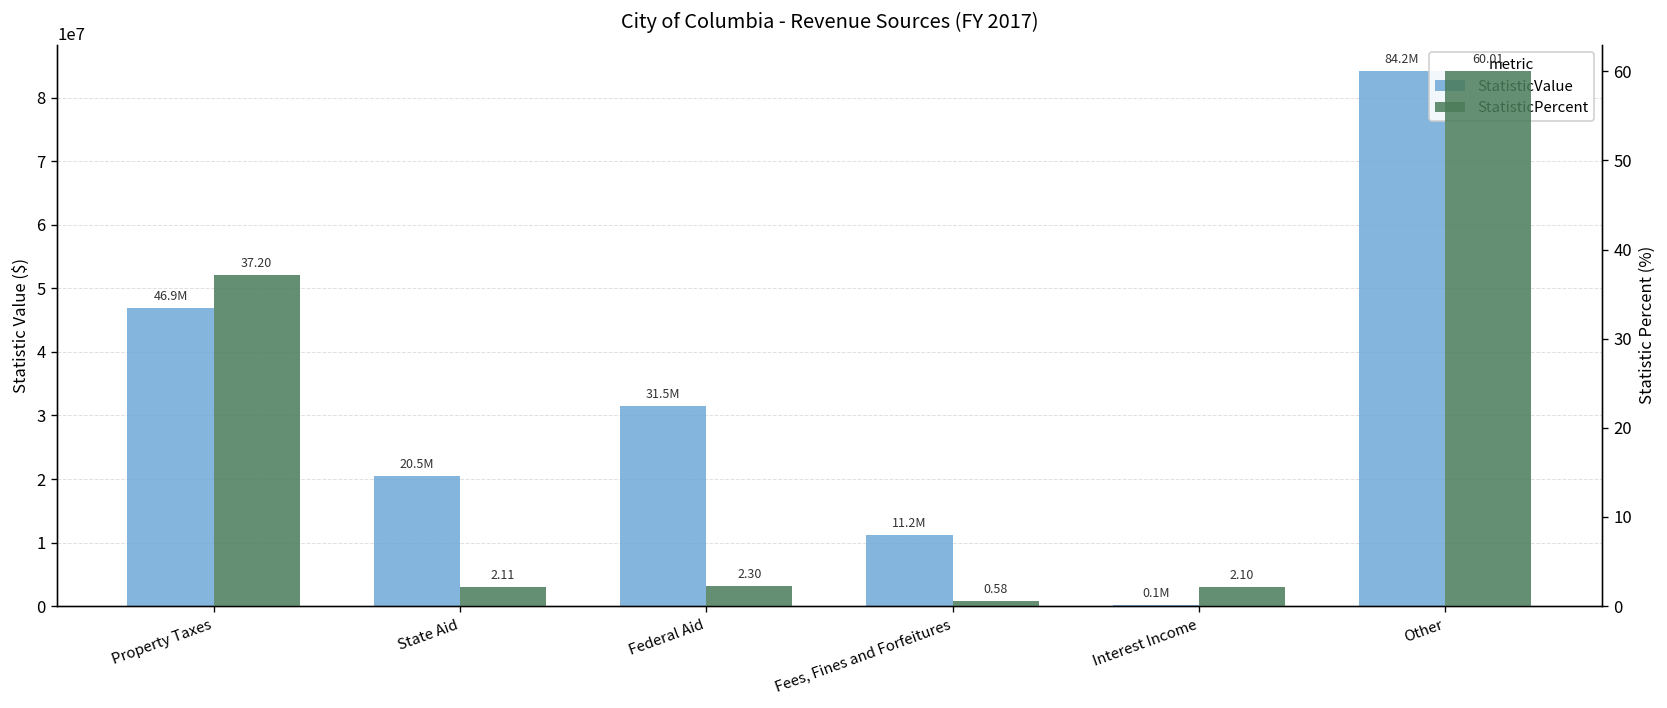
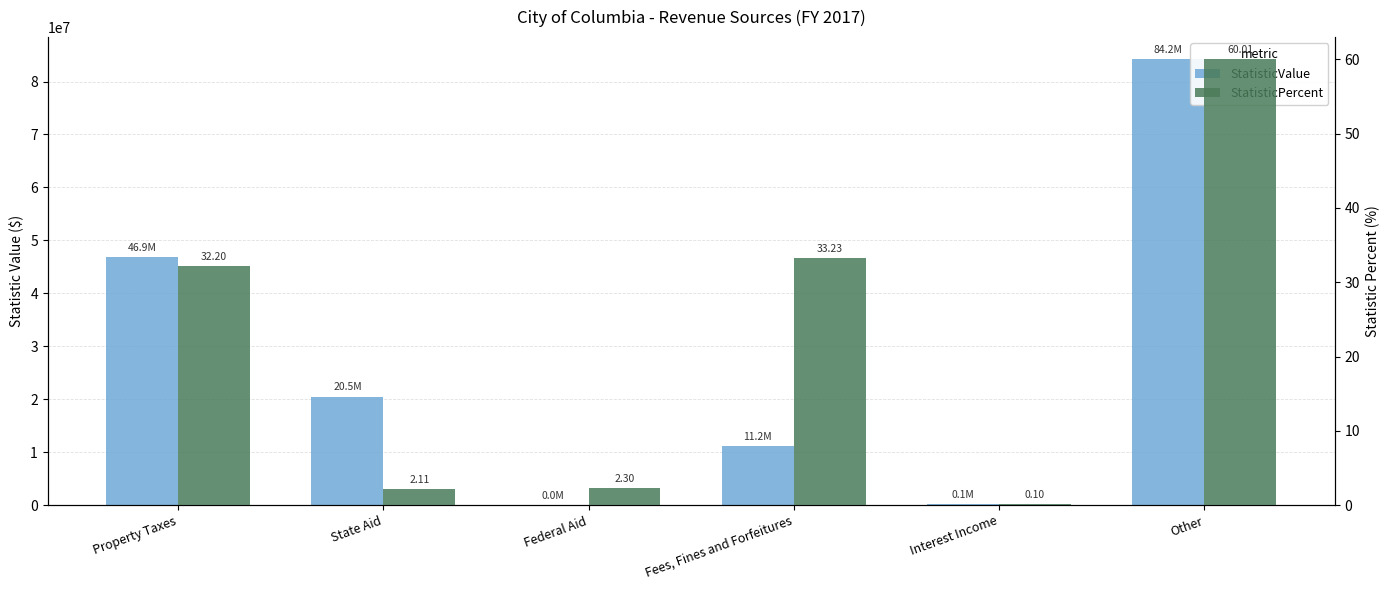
StatisticValue, Federal Aid: 31.5M -> 0.0M
StatisticPercent, Property Taxes: 37.20 -> 32.20
StatisticPercent, Fees, Fines and Forfeitures: 0.58 -> 33.23
StatisticPercent, Interest Income: 2.10 -> 0.10
